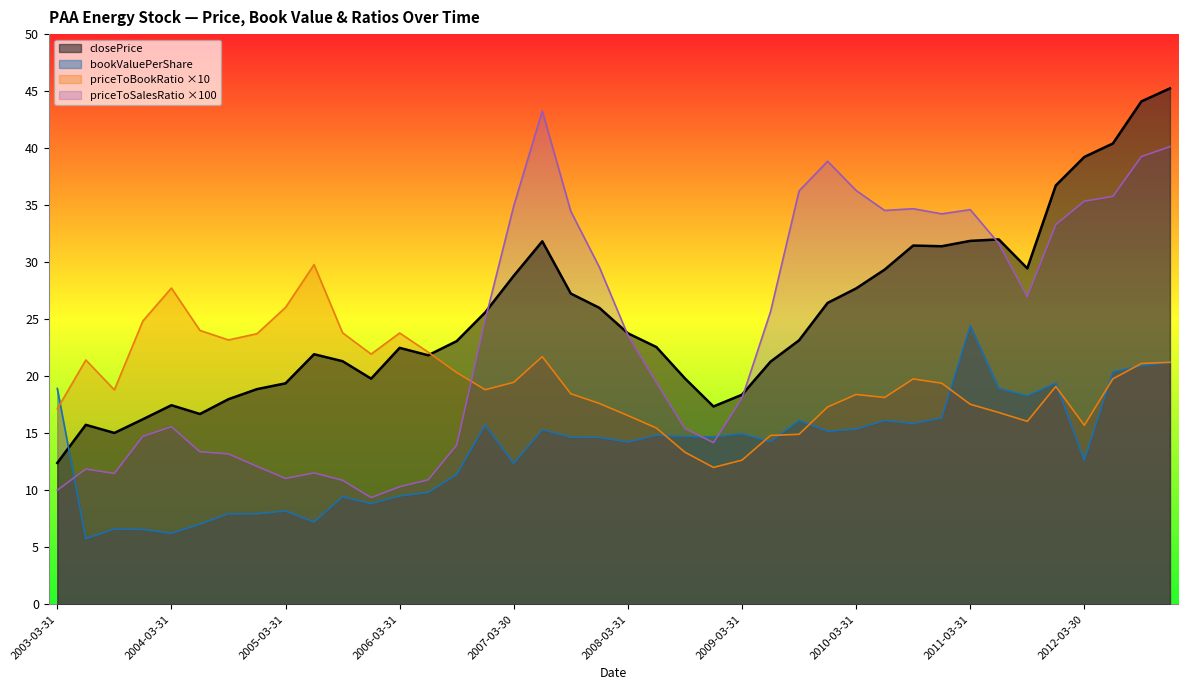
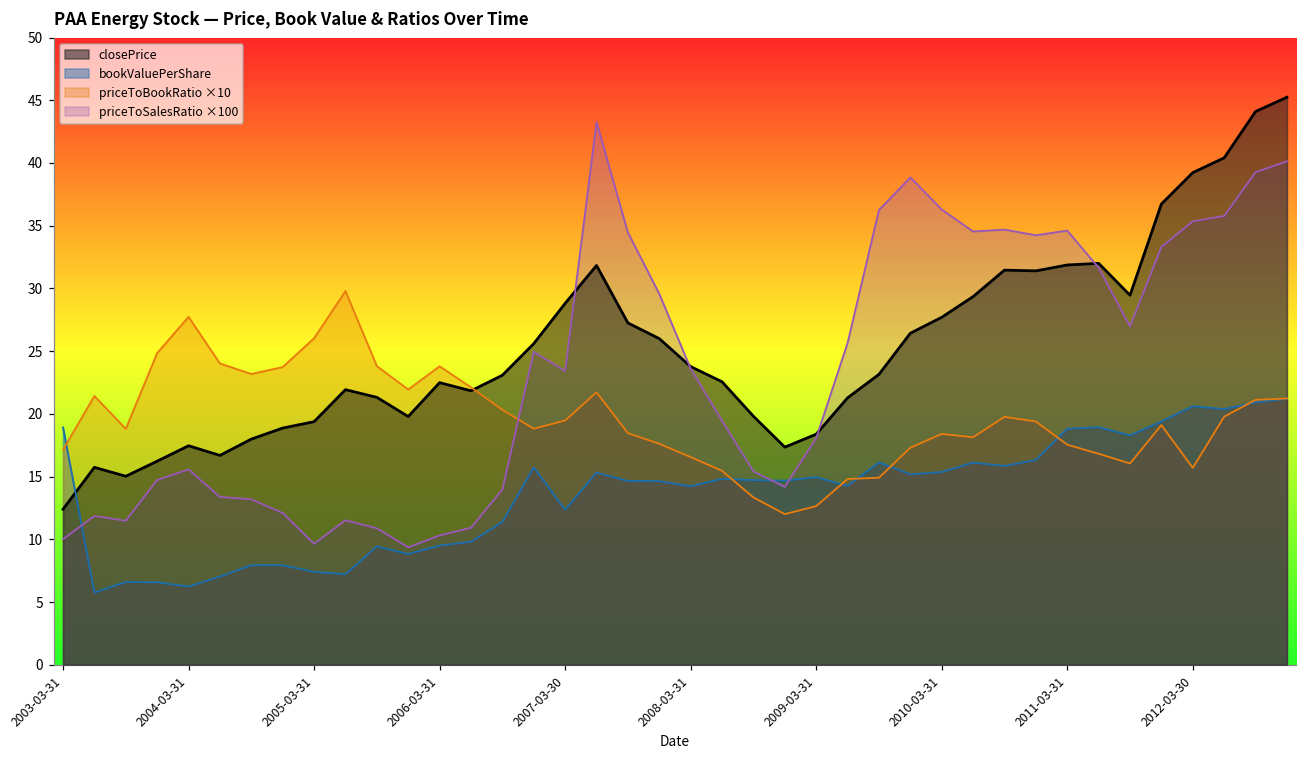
bookValuePerShare, 2005-03-31: 8.2 -> 7.4
priceToSalesRatio ×100, 2005-03-31: 11.0 -> 9.6
priceToSalesRatio ×100, 2007-03-30: 34.9 -> 23.4
bookValuePerShare, 2011-03-31: 24.4 -> 18.8
bookValuePerShare, 2012-03-30: 12.6 -> 20.6
